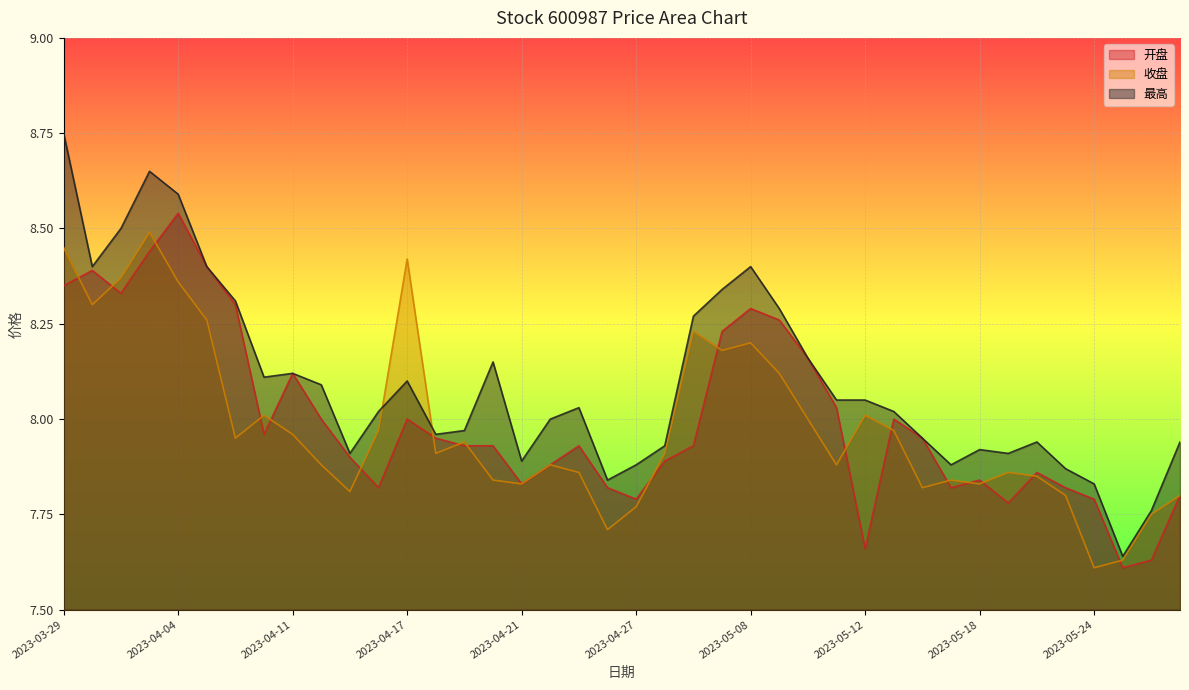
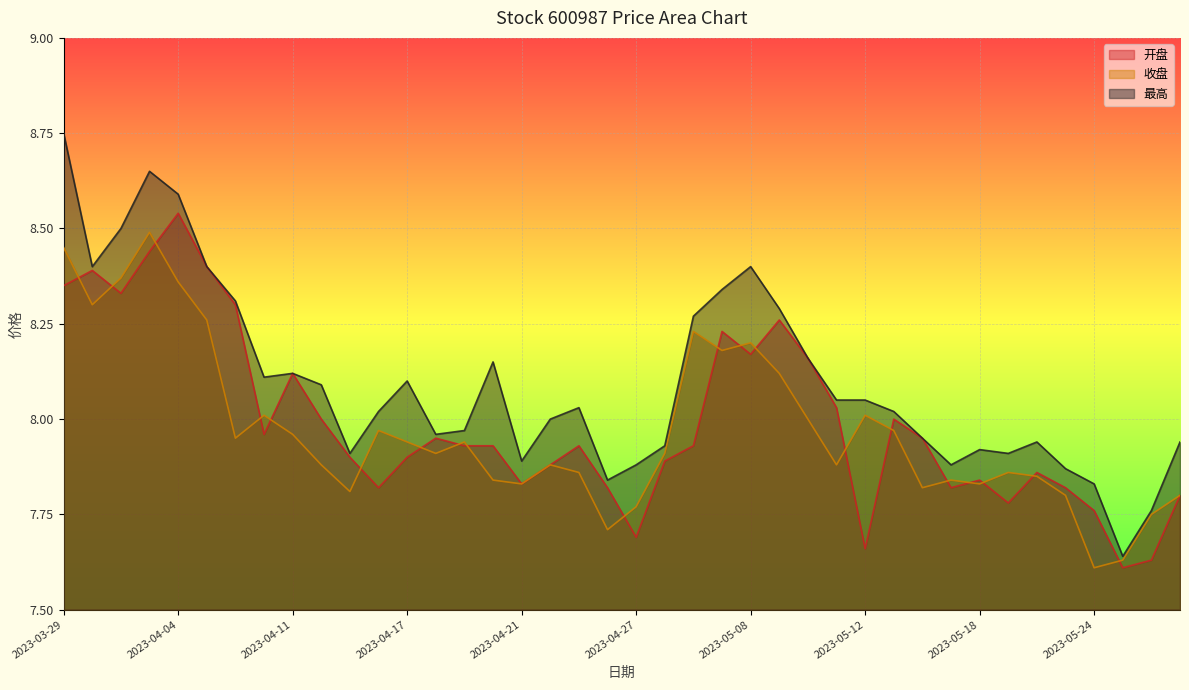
开盘, 2023-04-17: 8.0 -> 7.9
收盘, 2023-04-17: 8.42 -> 7.94
开盘, 2023-04-27: 7.79 -> 7.69
开盘, 2023-05-08: 8.29 -> 8.17
开盘, 2023-05-24: 7.79 -> 7.76
